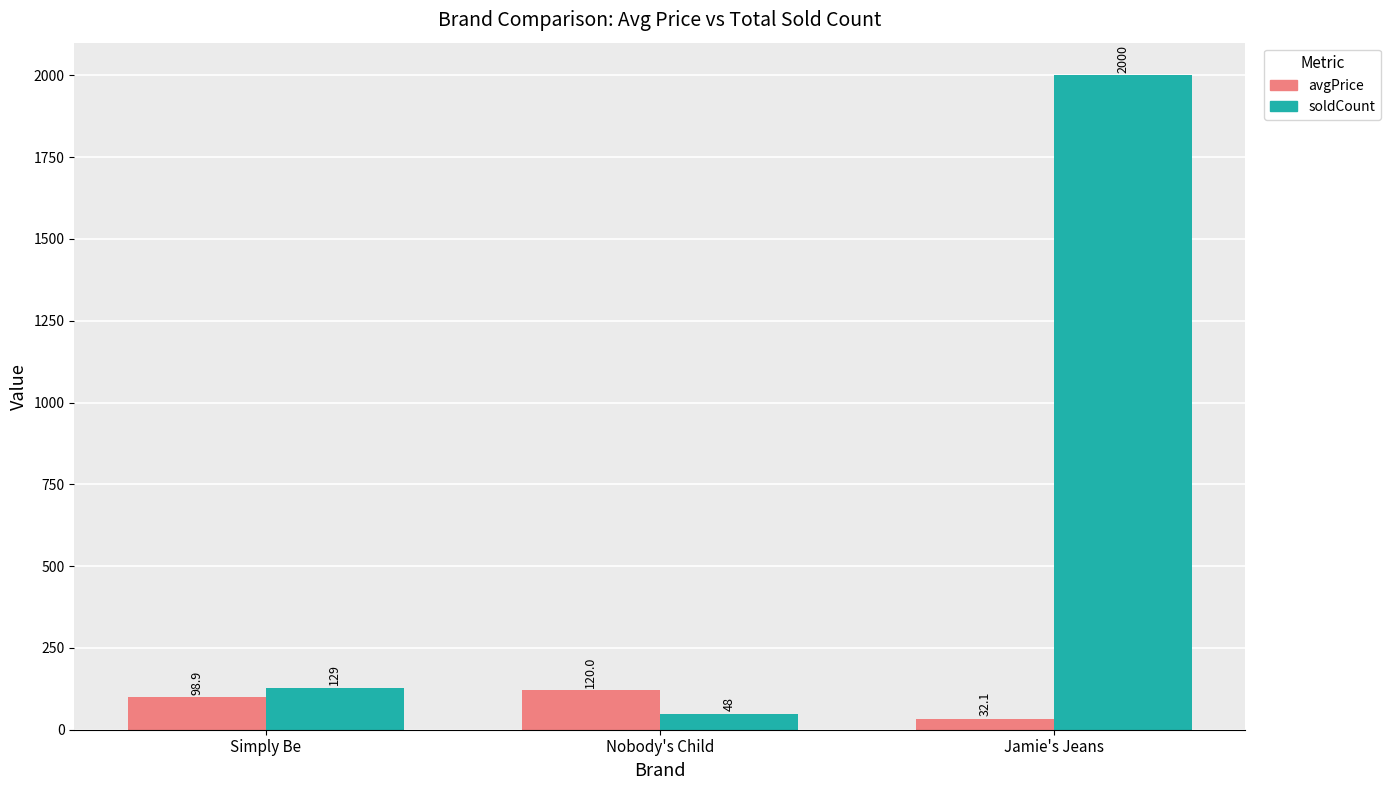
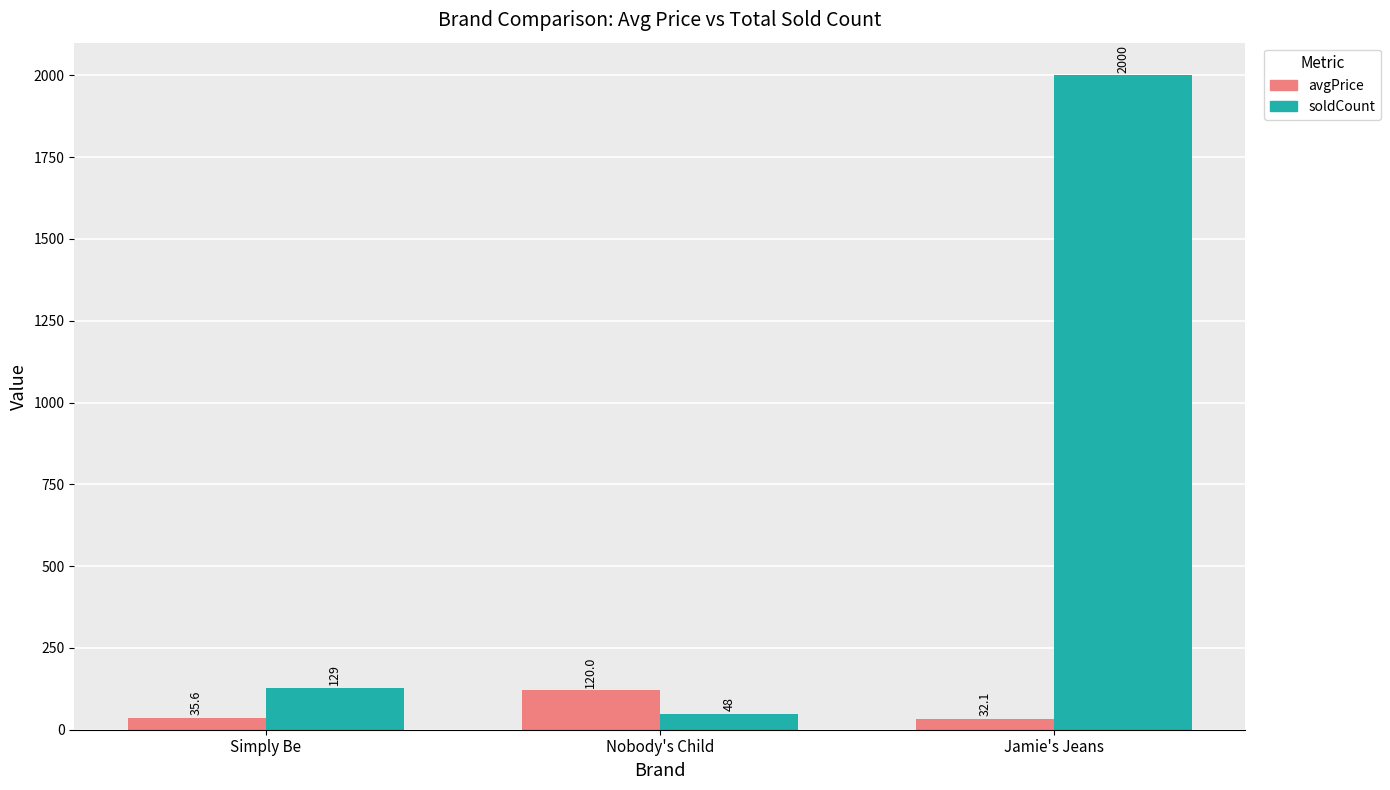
avgPrice, Simply Be: 98.9 -> 35.6
